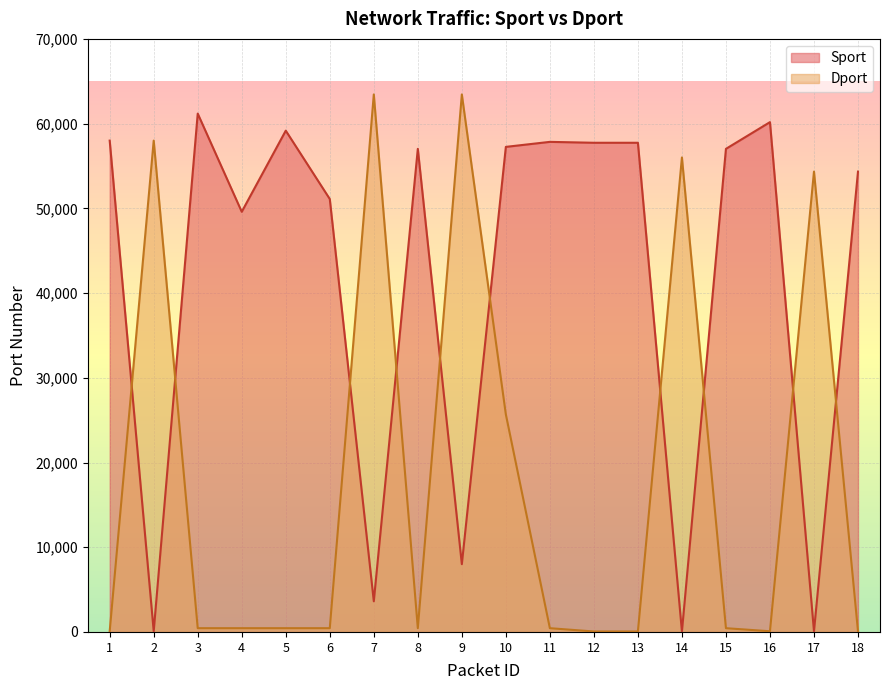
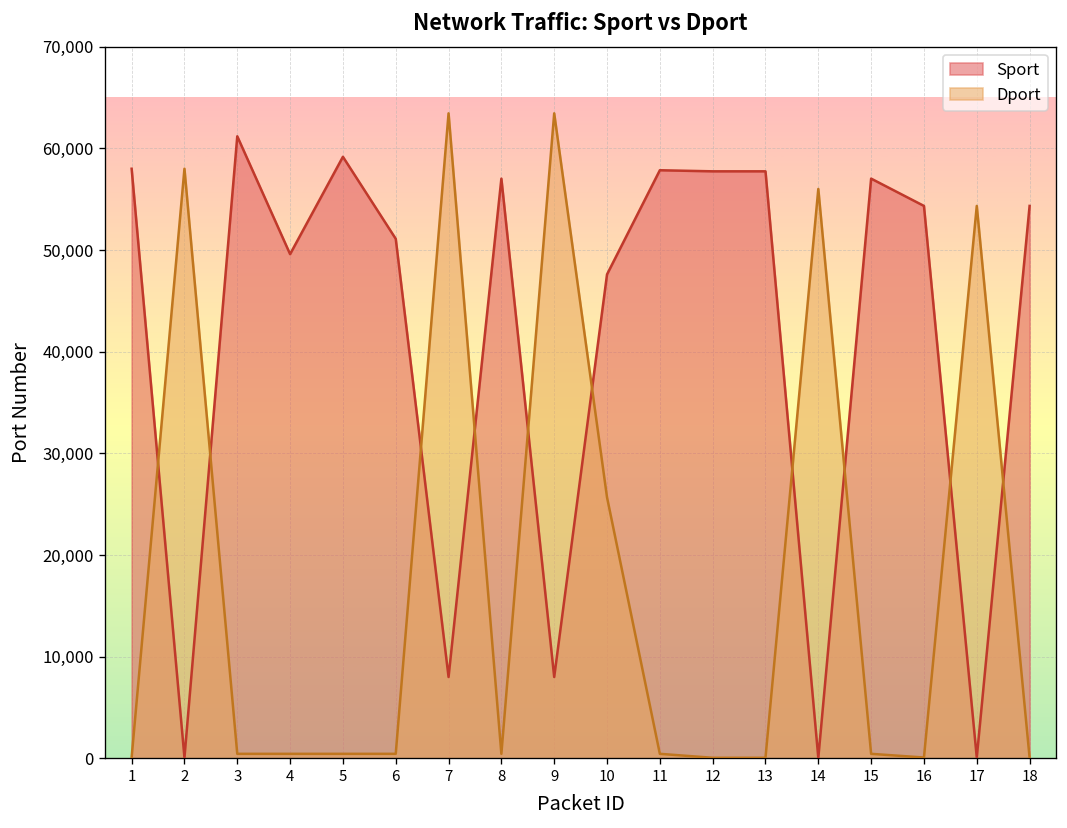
Sport, 7: 4,000 -> 8,000
Sport, 10: 57,000 -> 48,000
Sport, 16: 60,000 -> 54,000
